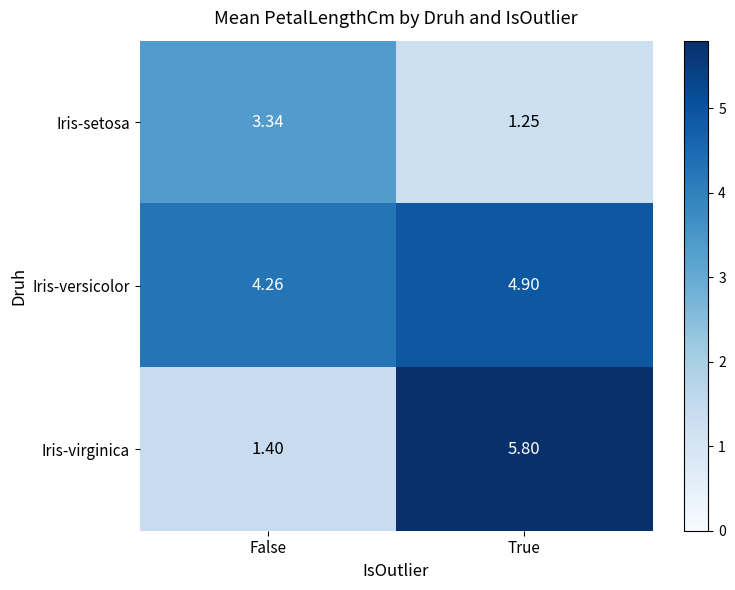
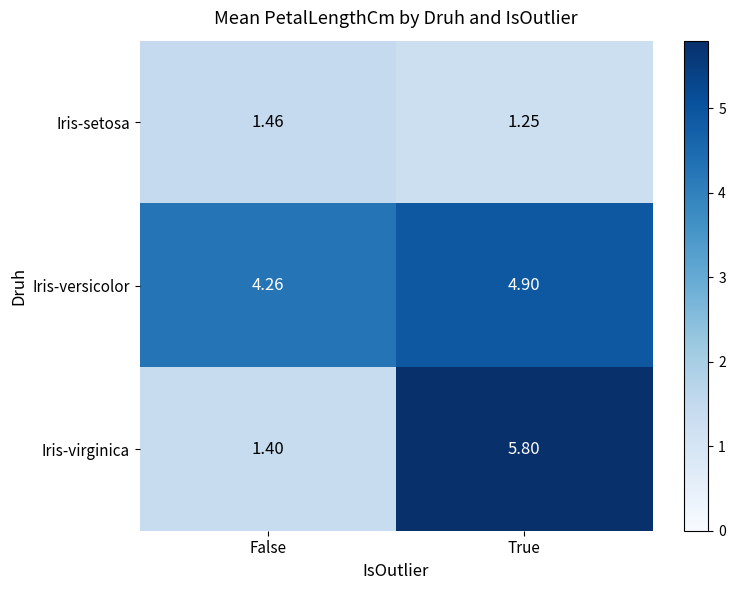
Iris-setosa, False: 3.34 -> 1.46
